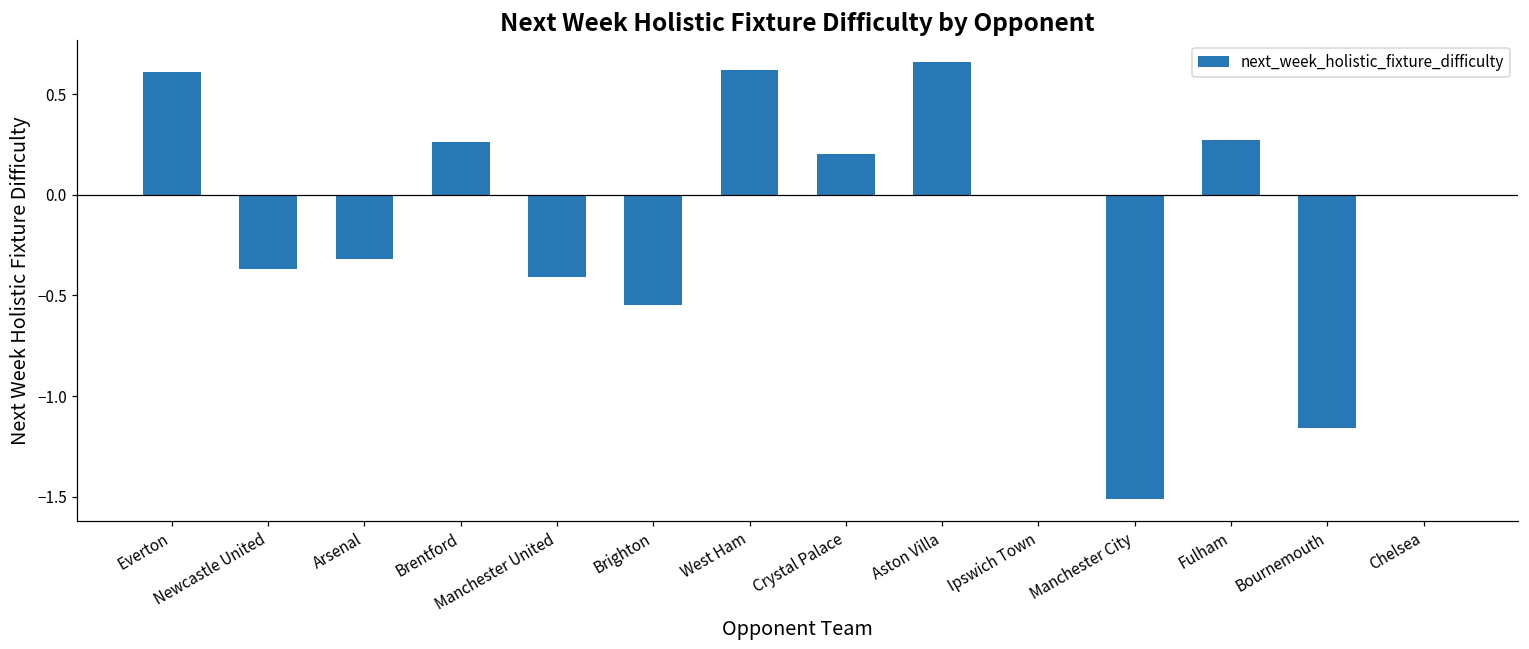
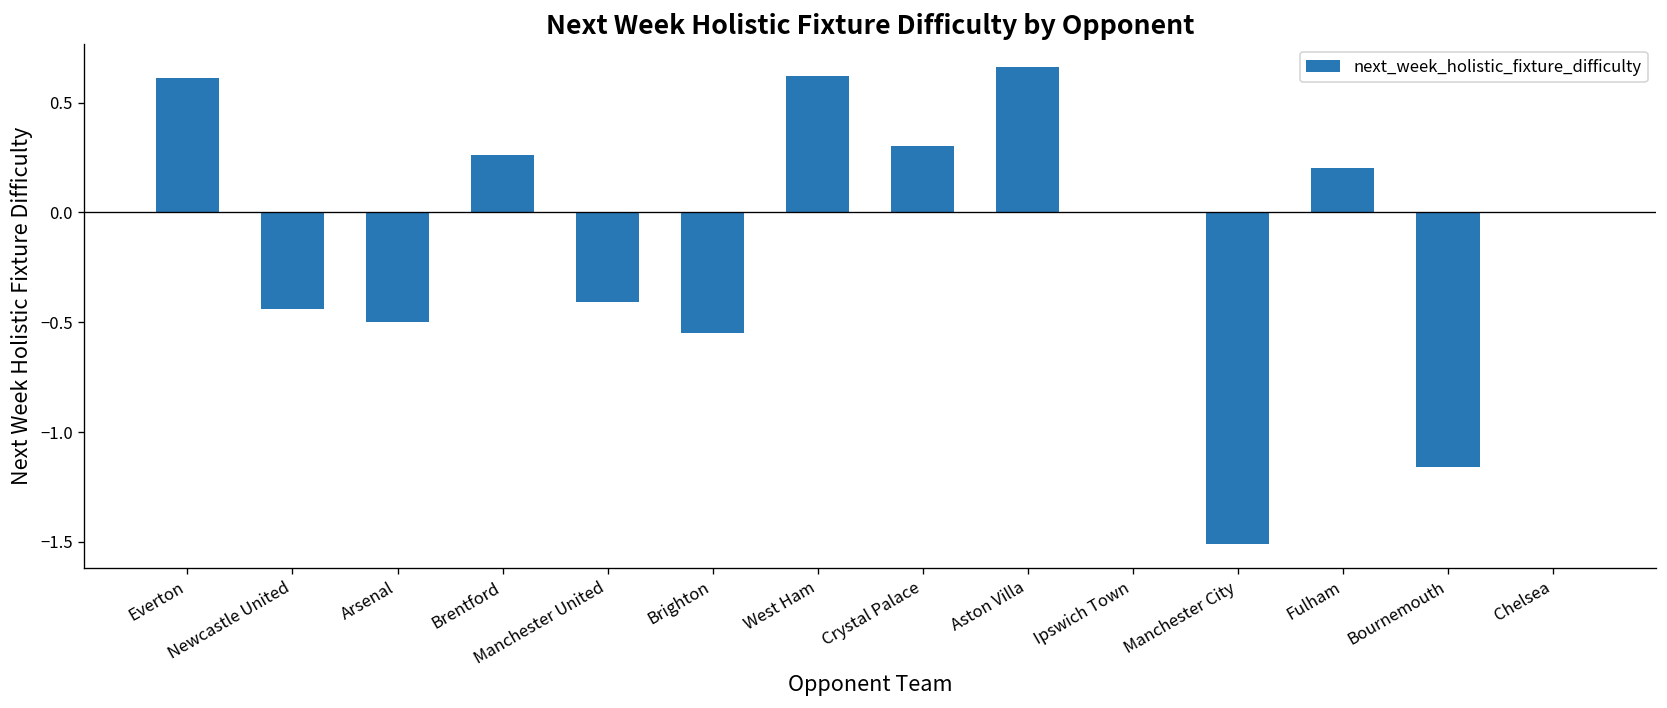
Newcastle United: -0.37 -> -0.44
Arsenal: -0.32 -> -0.50
Crystal Palace: 0.2 -> 0.3
Fulham: 0.27 -> 0.20
